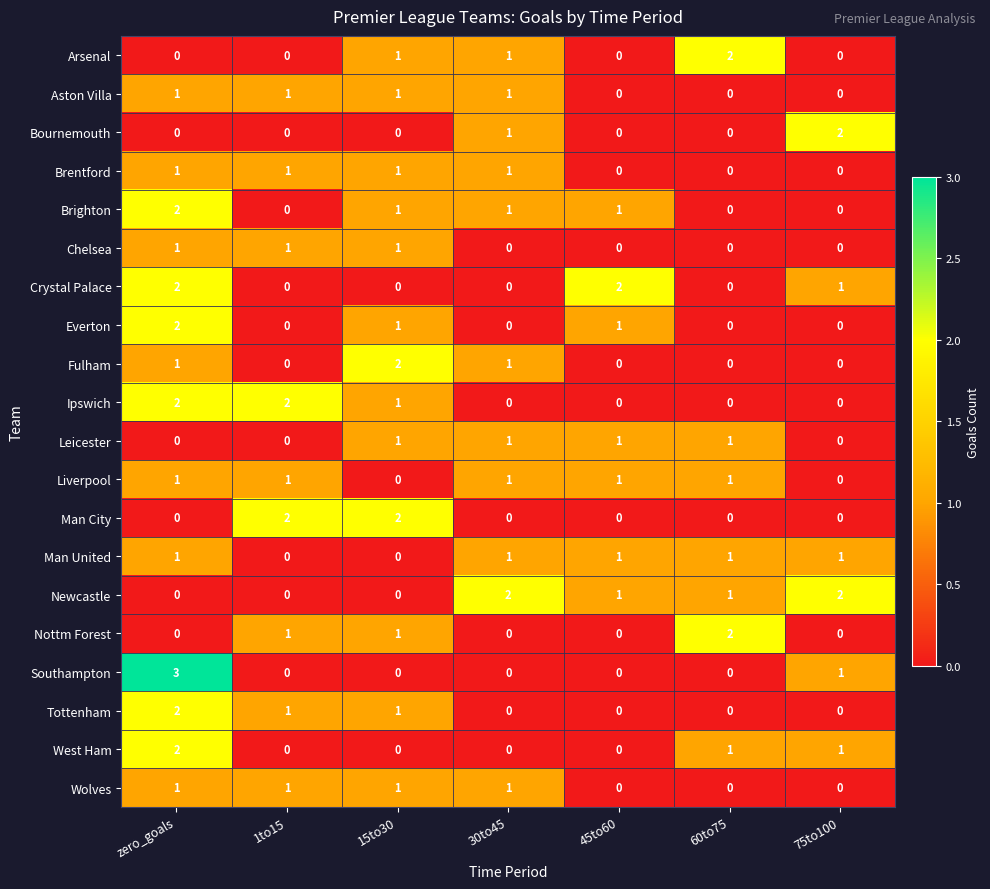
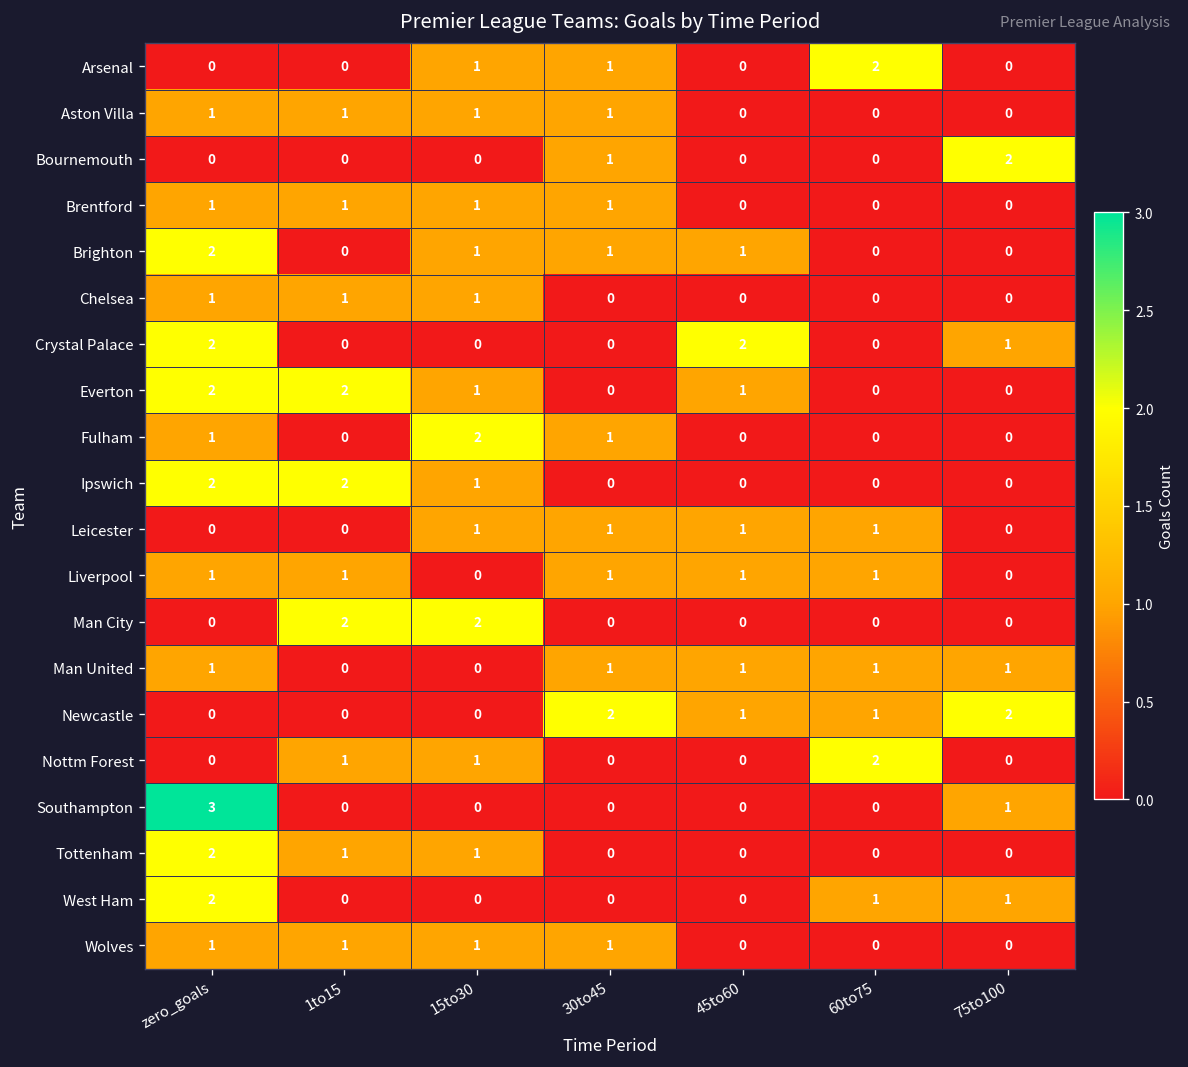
Everton, 1to15: 0 -> 2
